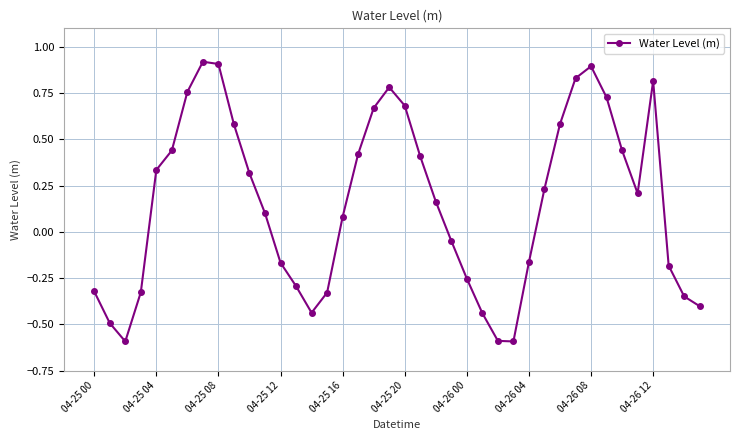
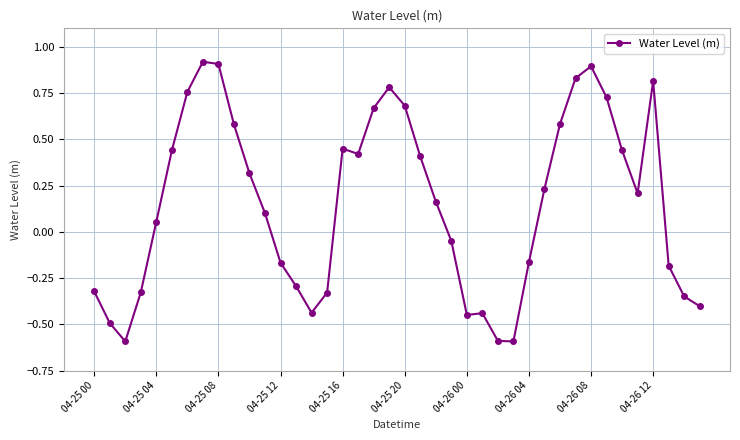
04-25 04: 0.33 -> 0.05
04-25 16: 0.08 -> 0.45
04-26 00: -0.25 -> -0.45
